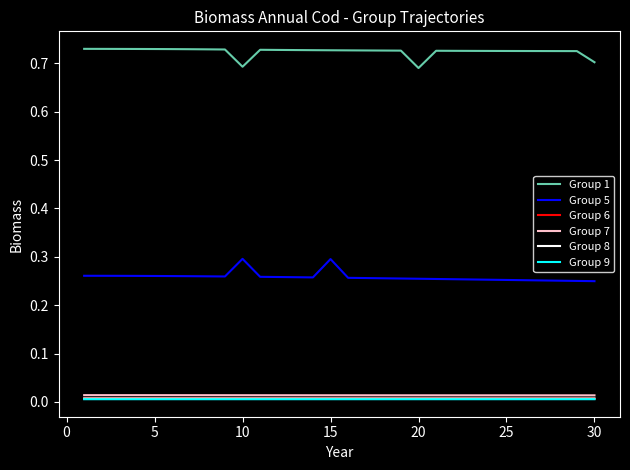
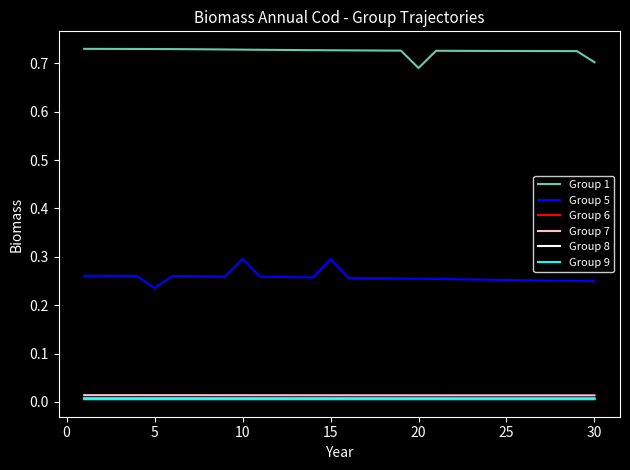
Group 5, 5: 0.26 -> 0.24
Group 1, 10: 0.69 -> 0.73
